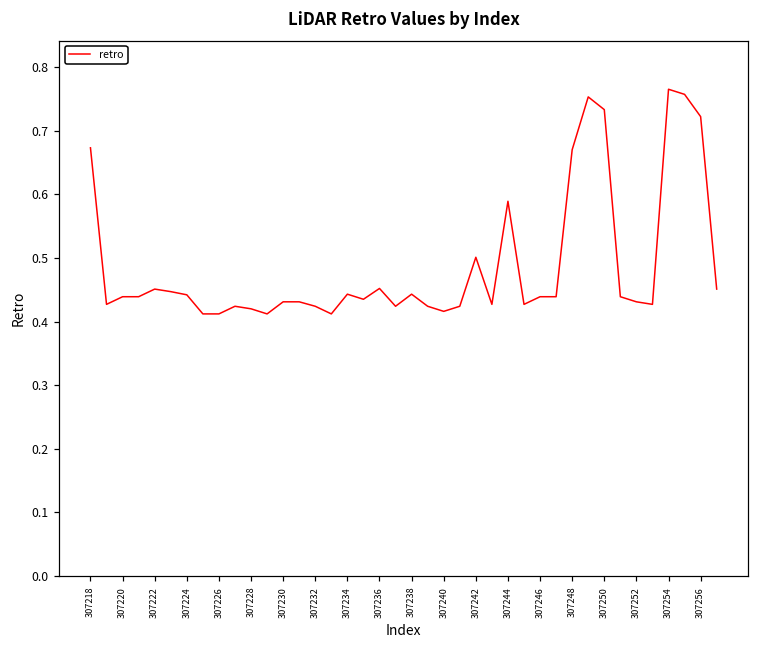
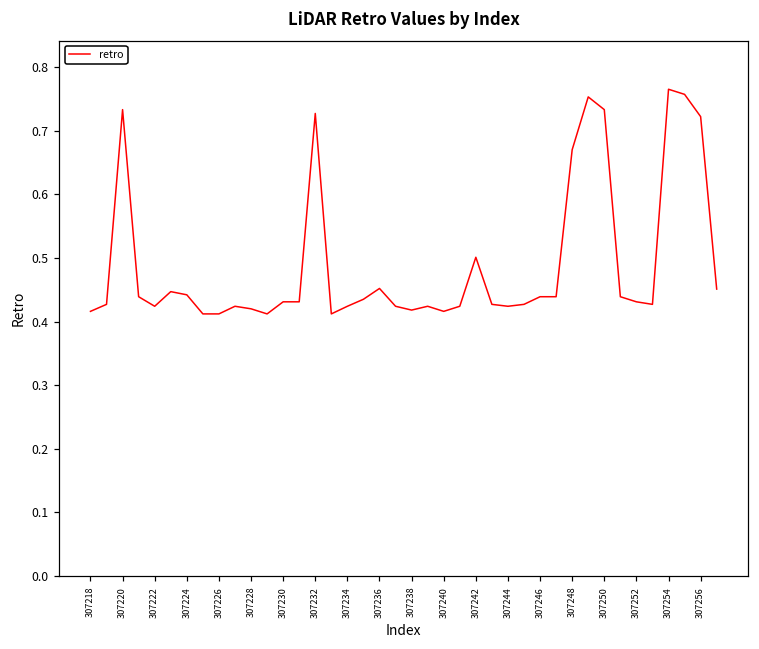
307218: 0.67 -> 0.42
307220: 0.44 -> 0.73
307222: 0.45 -> 0.42
307232: 0.42 -> 0.73
307234: 0.44 -> 0.42
307238: 0.44 -> 0.42
307244: 0.59 -> 0.42
